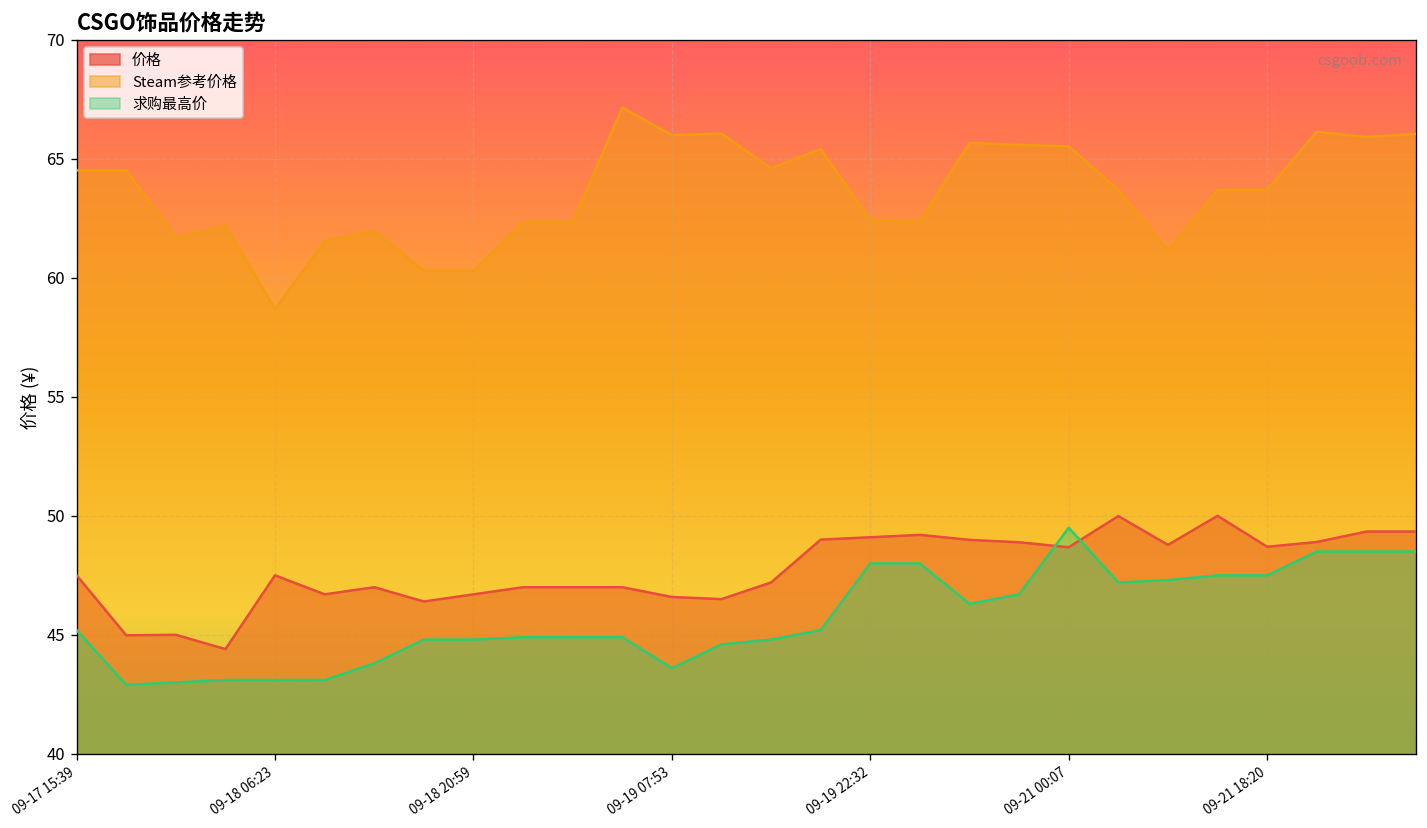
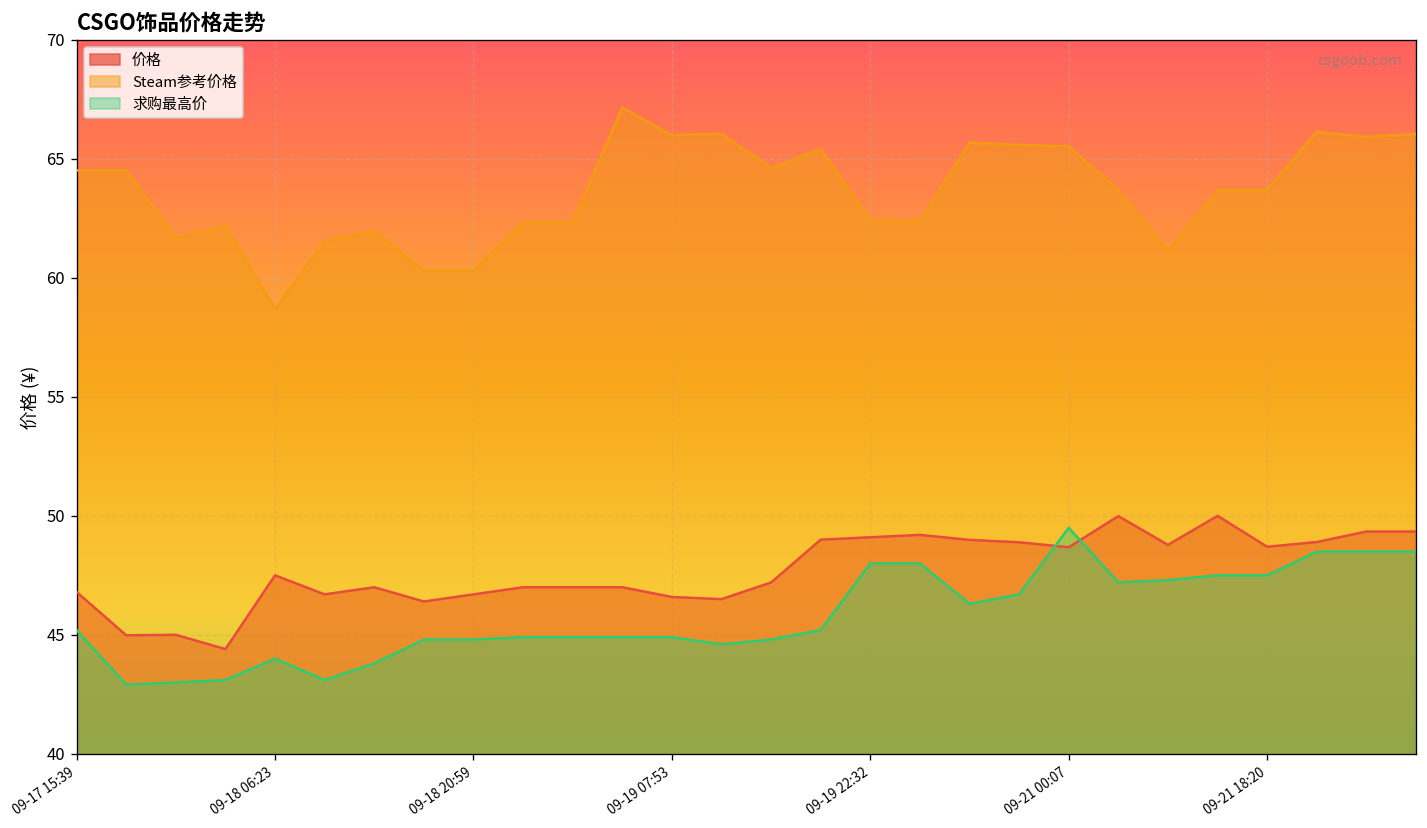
价格, 09-17 15:39: 47.5 -> 46.8
求购最高价, 09-18 06:23: 43.1 -> 44.0
求购最高价, 09-19 07:53: 43.6 -> 44.9
